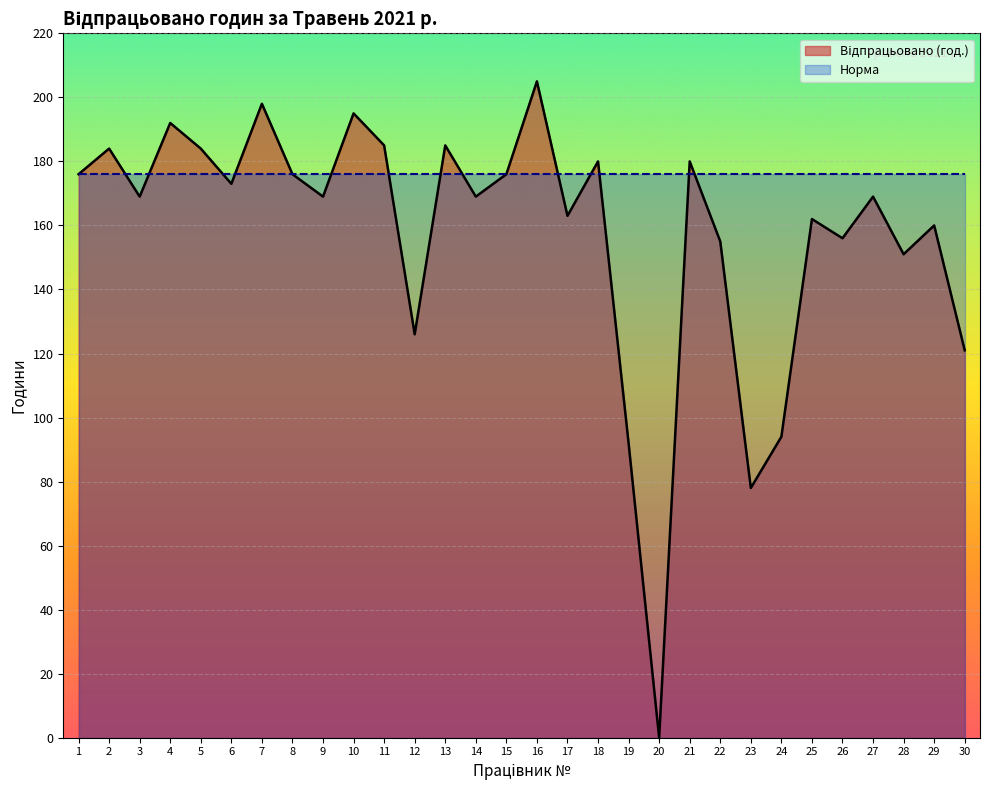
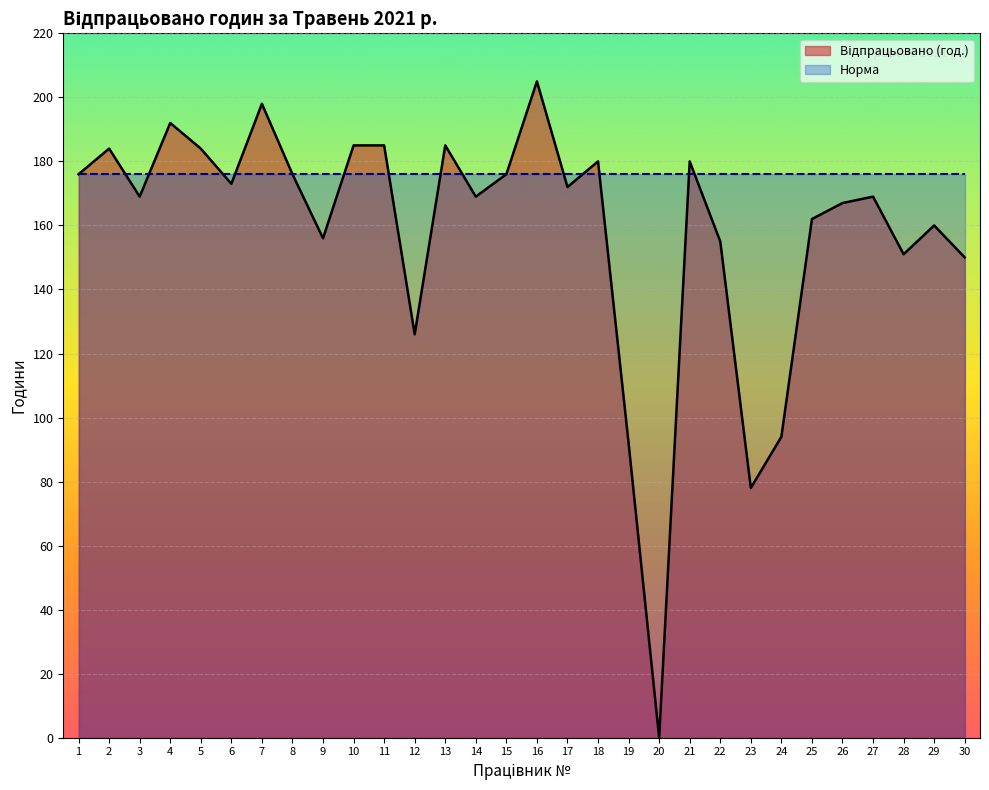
Відпрацьовано (год.), 9: 169 -> 156
Відпрацьовано (год.), 10: 195 -> 185
Відпрацьовано (год.), 17: 163 -> 172
Відпрацьовано (год.), 26: 156 -> 167
Відпрацьовано (год.), 30: 121 -> 150
